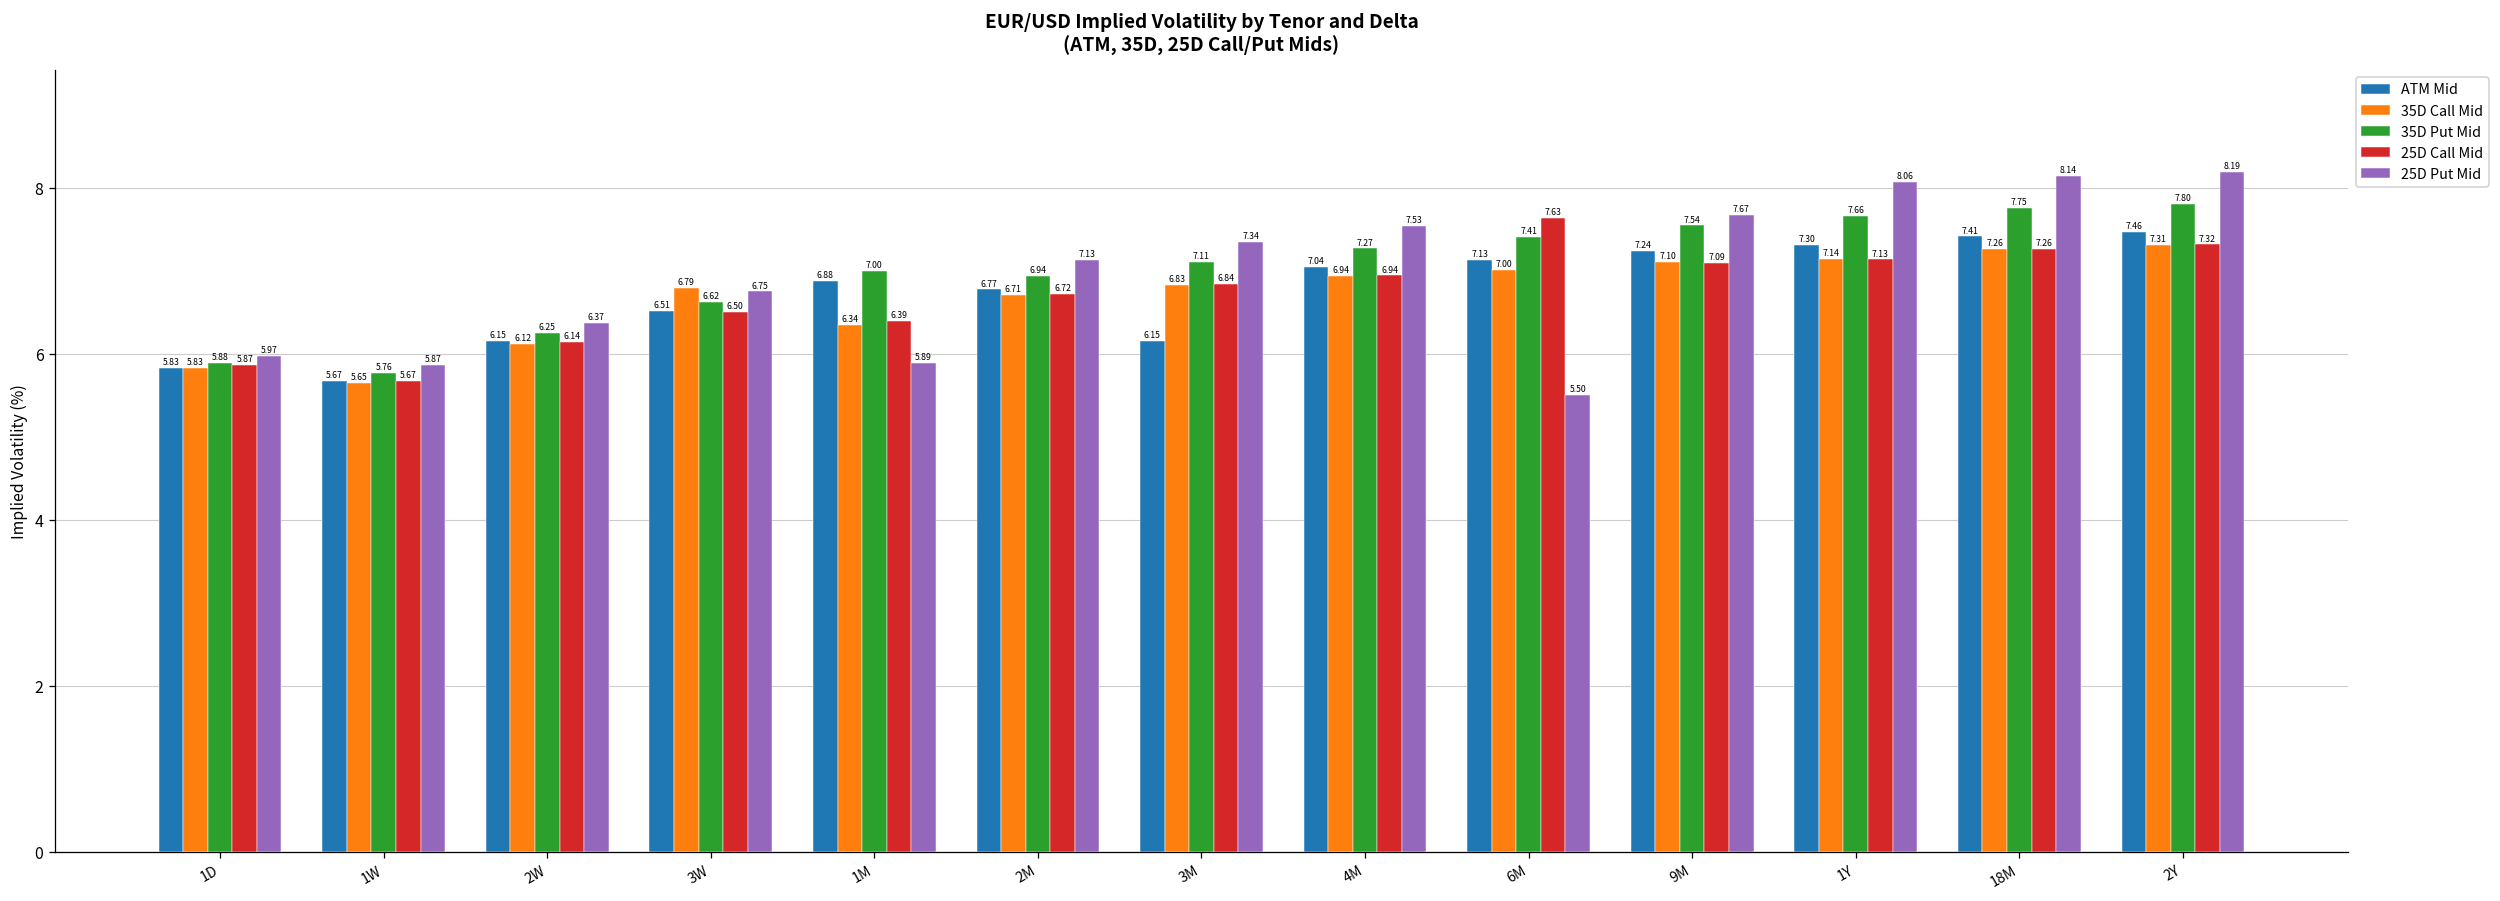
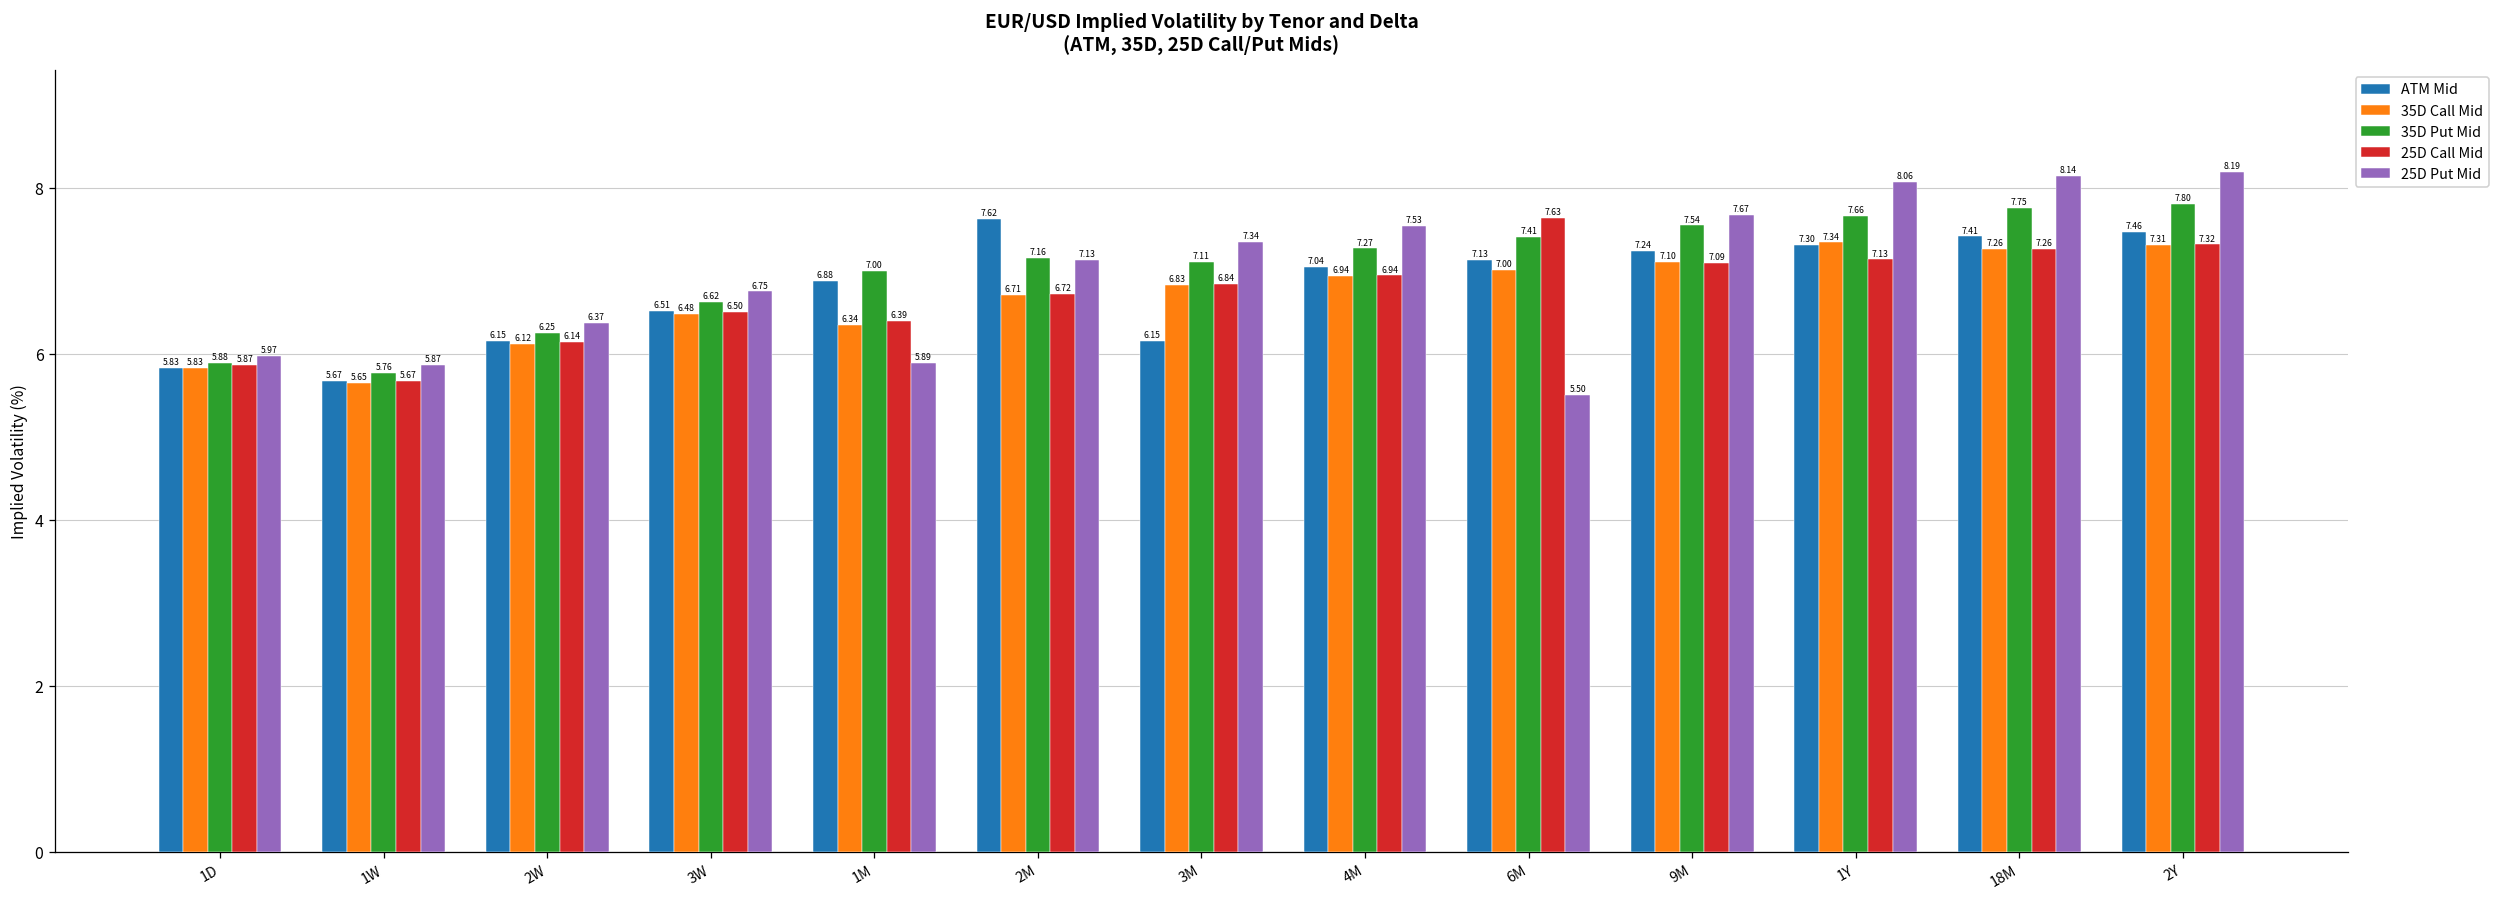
35D Call Mid, 3W: 6.79 -> 6.48
ATM Mid, 2M: 6.77 -> 7.62
35D Put Mid, 2M: 6.94 -> 7.16
35D Call Mid, 1Y: 7.14 -> 7.34
